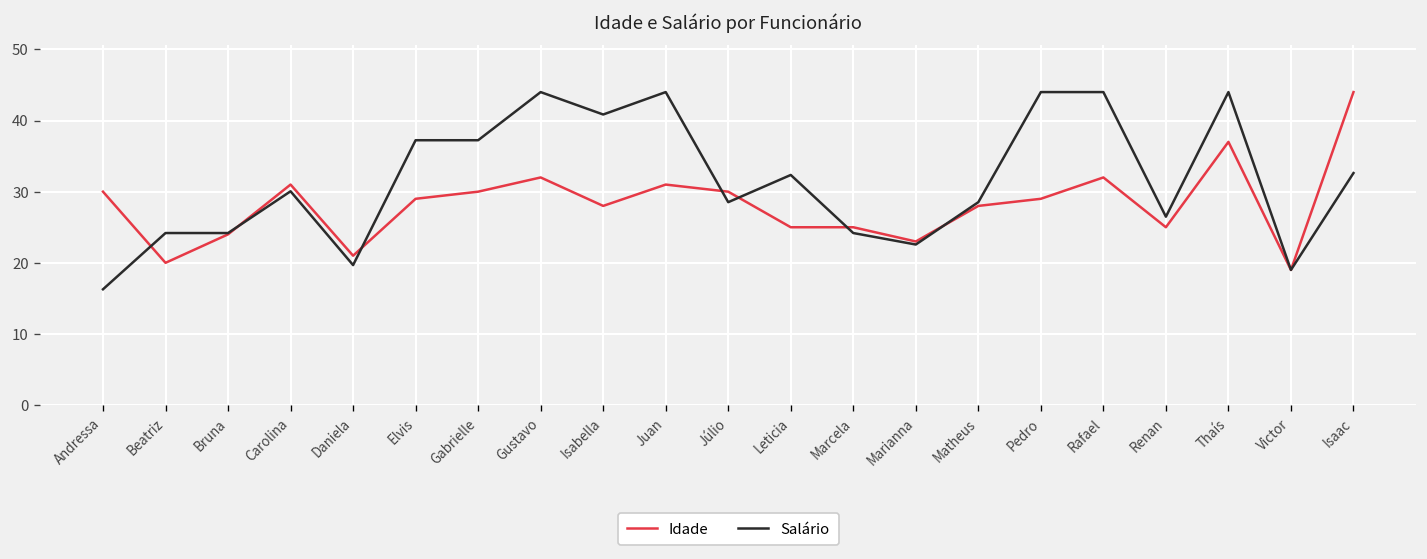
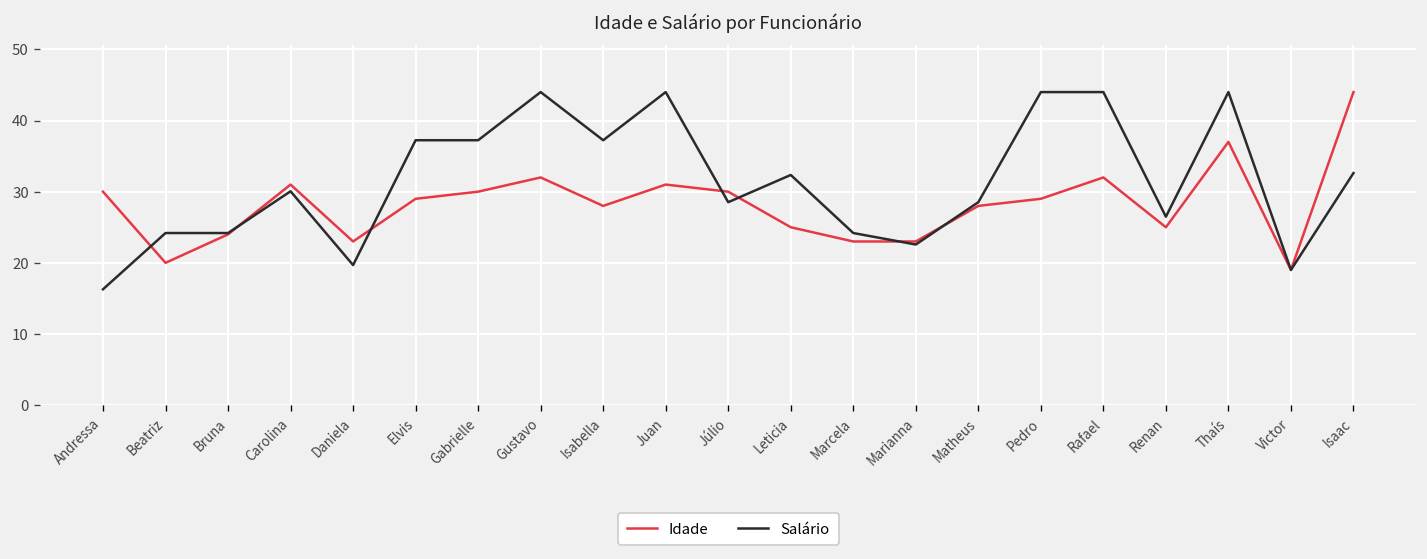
Idade, Daniela: 21 -> 23
Salário, Isabella: 41 -> 37
Idade, Marcela: 25 -> 23
